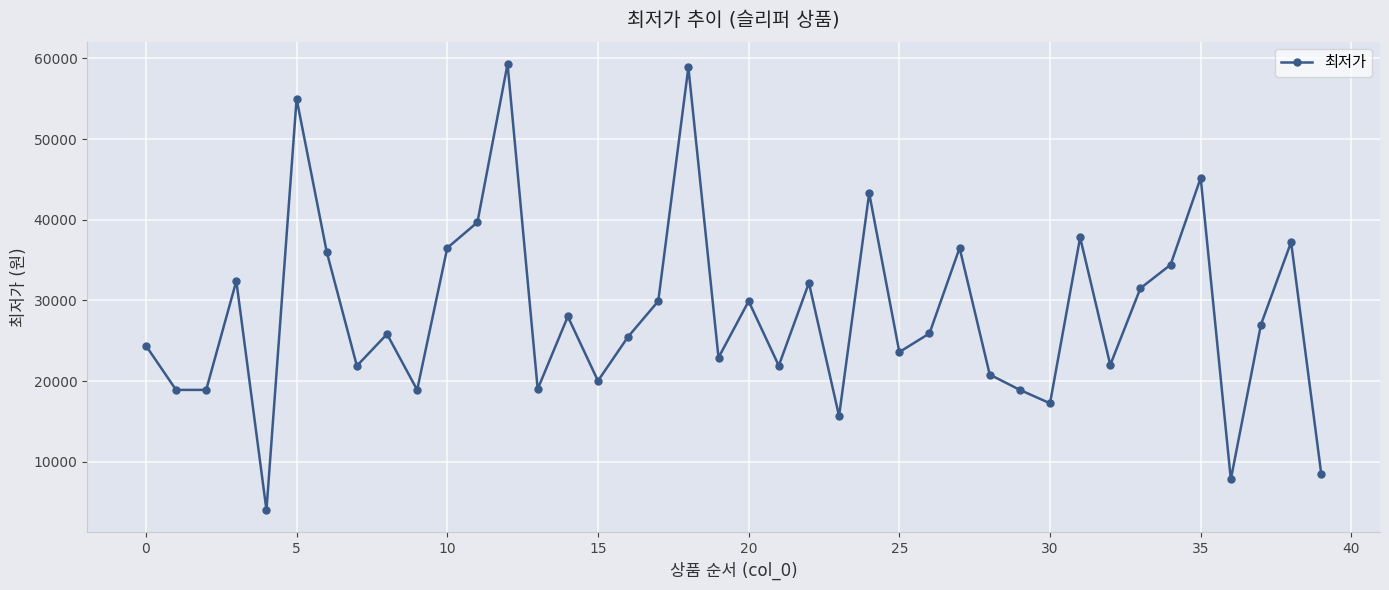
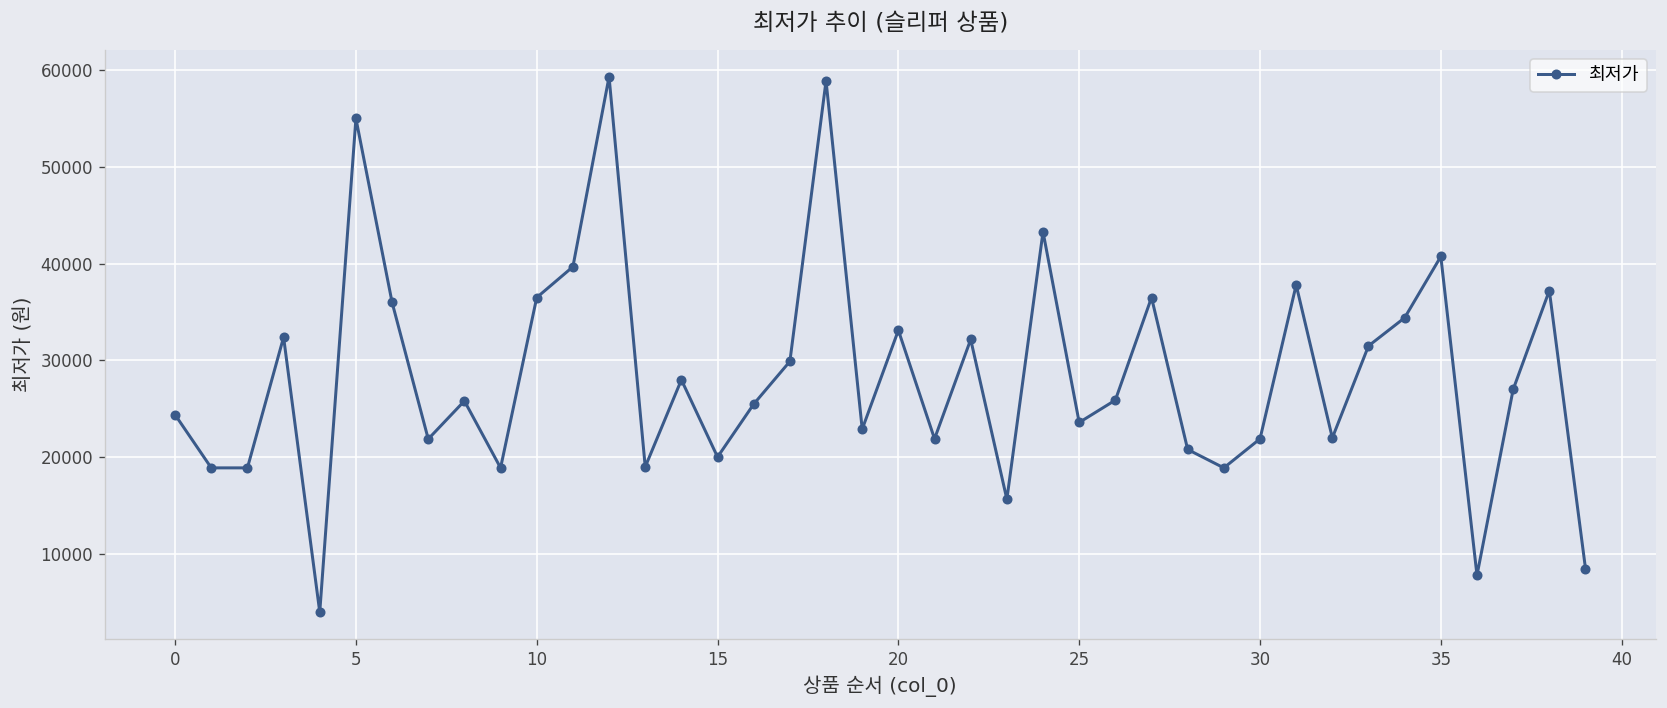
20: 30000 -> 33000
30: 17000 -> 22000
35: 45000 -> 41000
